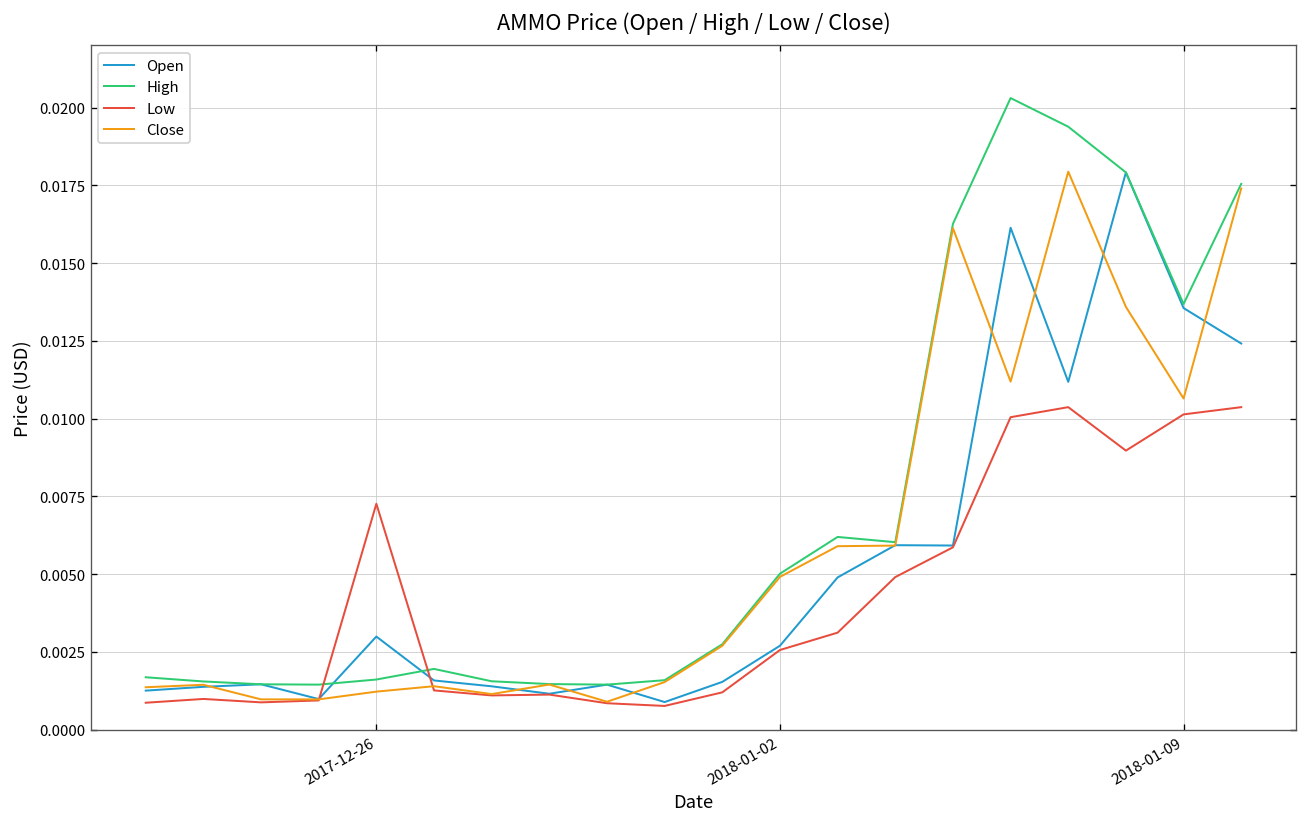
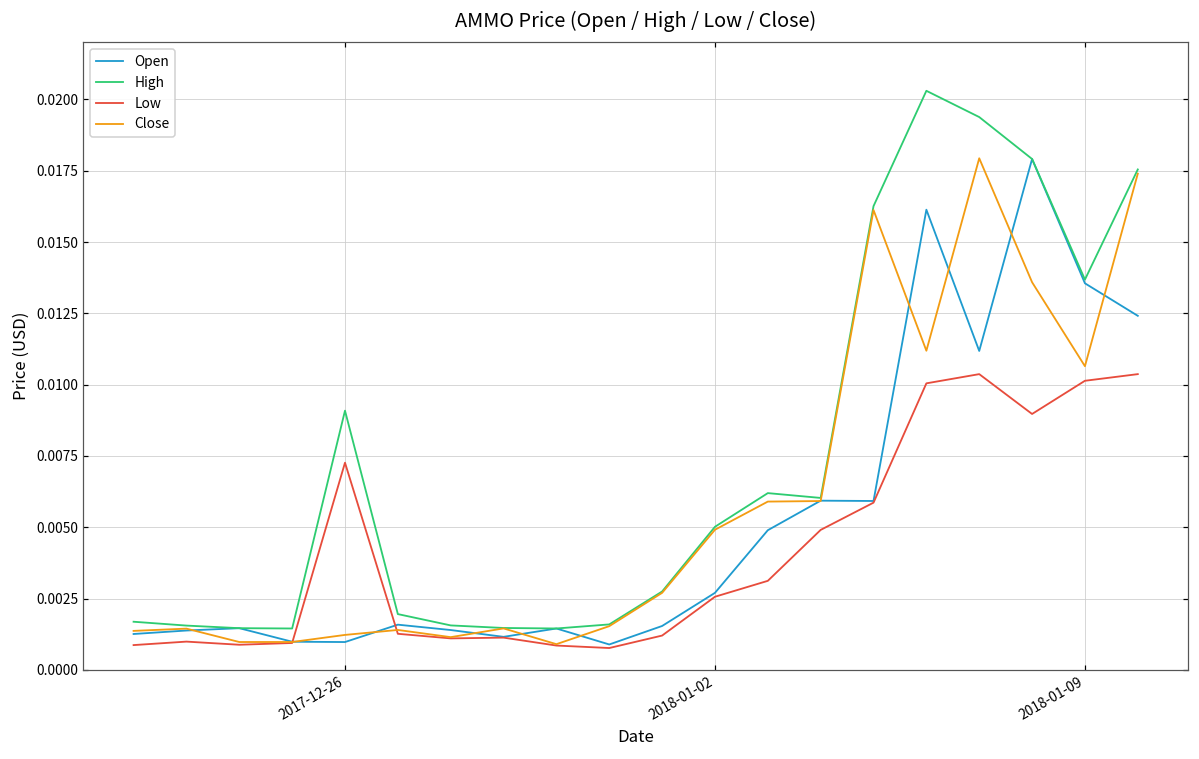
Open, 2017-12-26: 0.0030 -> 0.0010
High, 2017-12-26: 0.0016 -> 0.0091
